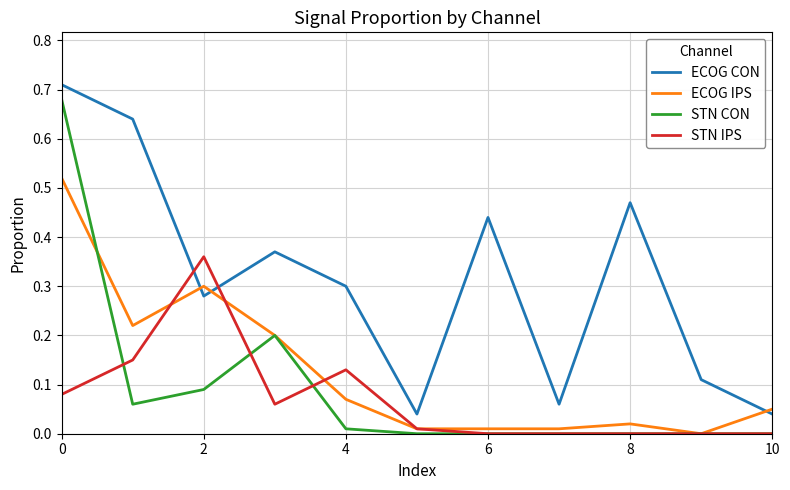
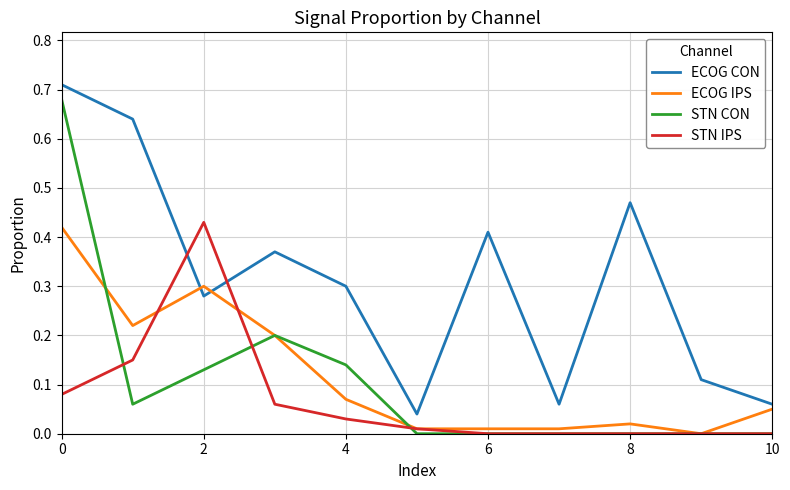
ECOG IPS, 0: 0.52 -> 0.42
STN CON, 2: 0.09 -> 0.13
STN IPS, 2: 0.36 -> 0.43
STN CON, 4: 0.01 -> 0.14
STN IPS, 4: 0.13 -> 0.03
ECOG CON, 6: 0.44 -> 0.41
ECOG CON, 10: 0.04 -> 0.06
